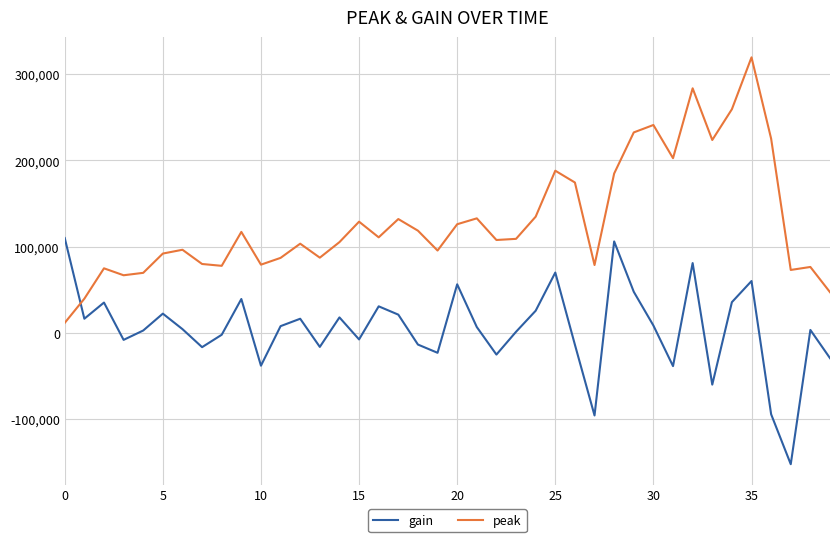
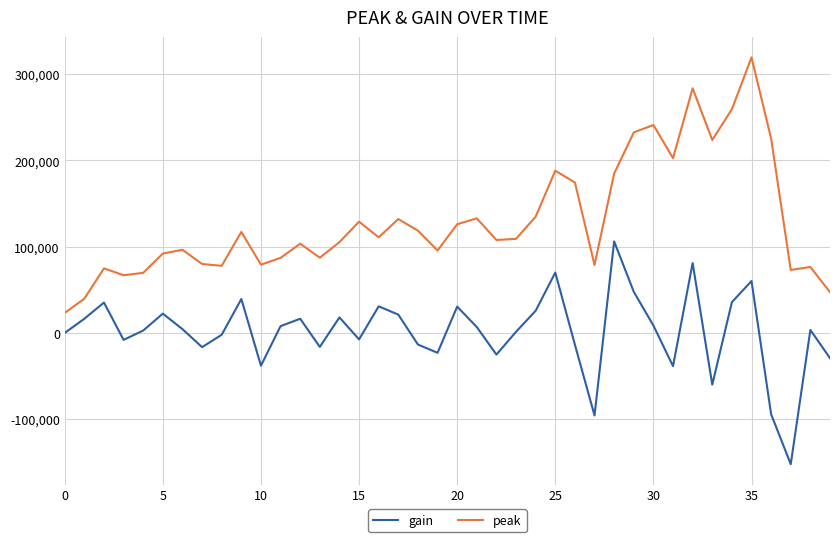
gain, 0: 110,000 -> 0
peak, 0: 10,000 -> 20,000
gain, 20: 60,000 -> 30,000
